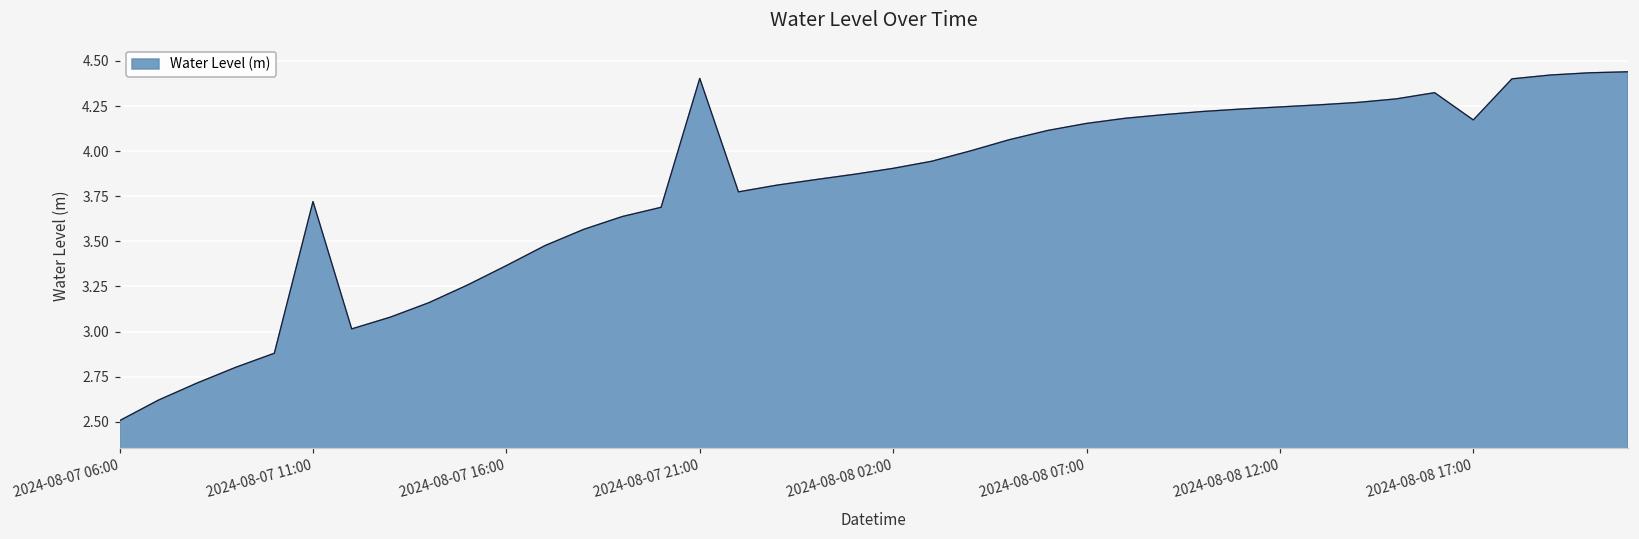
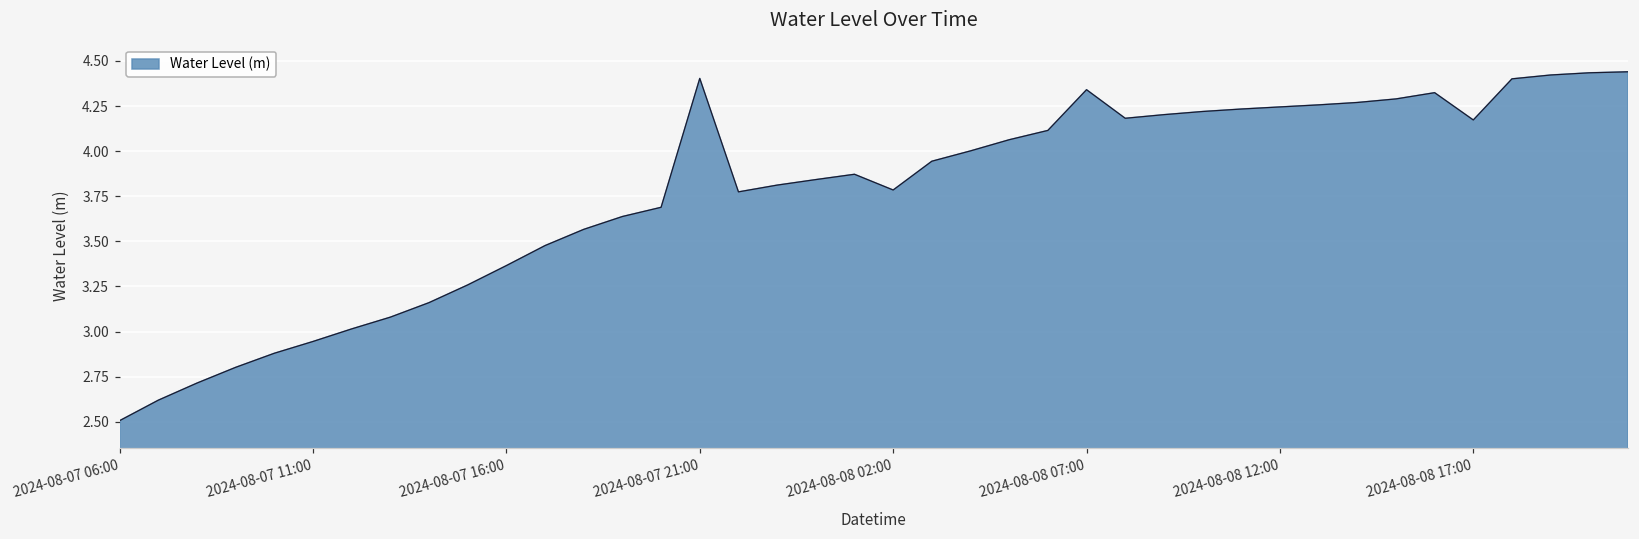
2024-08-07 11:00: 3.72 -> 2.95
2024-08-08 02:00: 3.90 -> 3.78
2024-08-08 07:00: 4.15 -> 4.34
